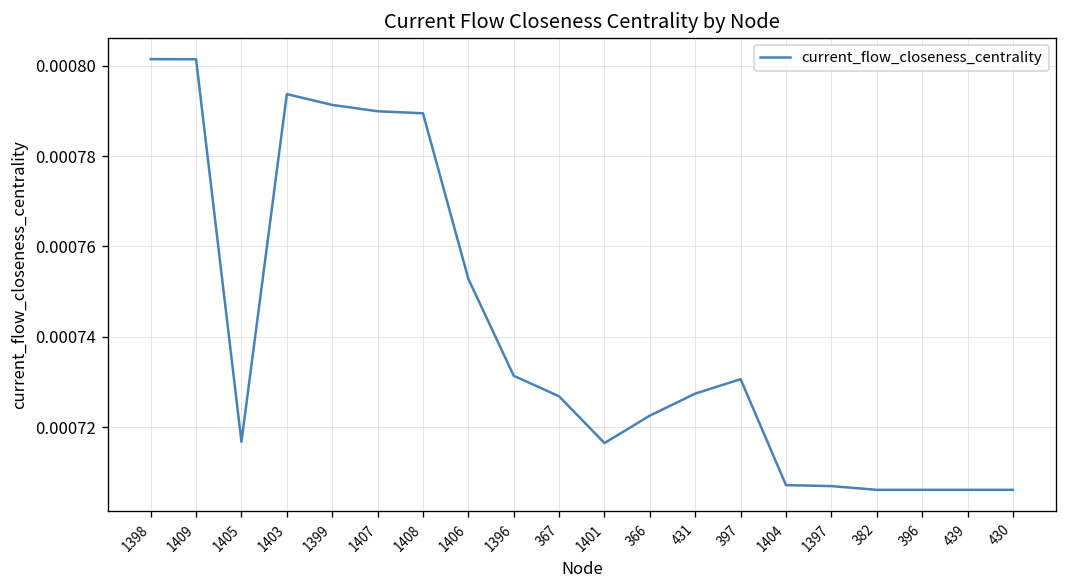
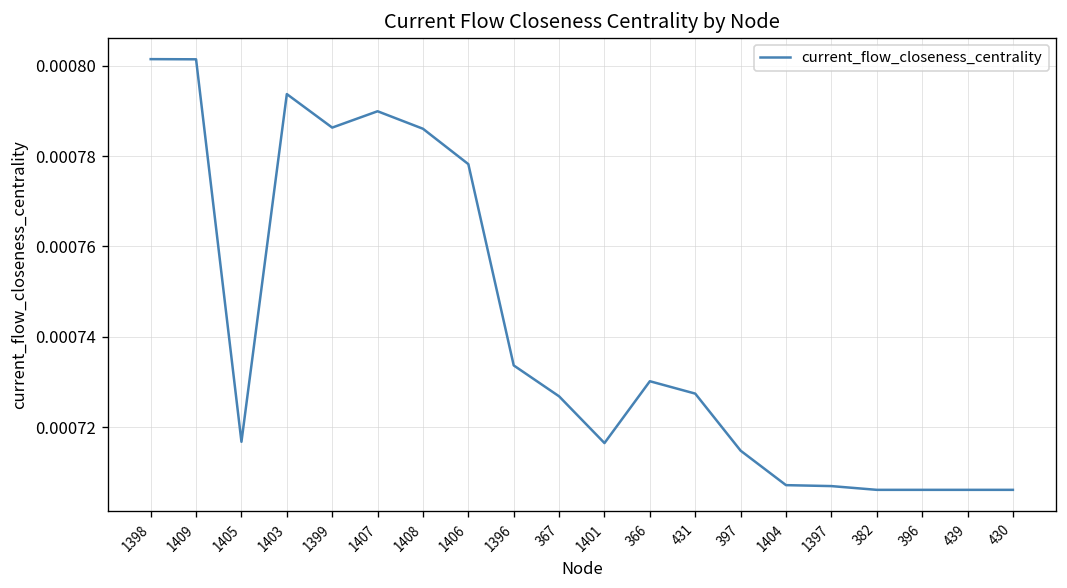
1399: 0.000791 -> 0.000786
1408: 0.000789 -> 0.000786
1406: 0.000753 -> 0.000778
1396: 0.000731 -> 0.000734
366: 0.000723 -> 0.000730
397: 0.000731 -> 0.000715
